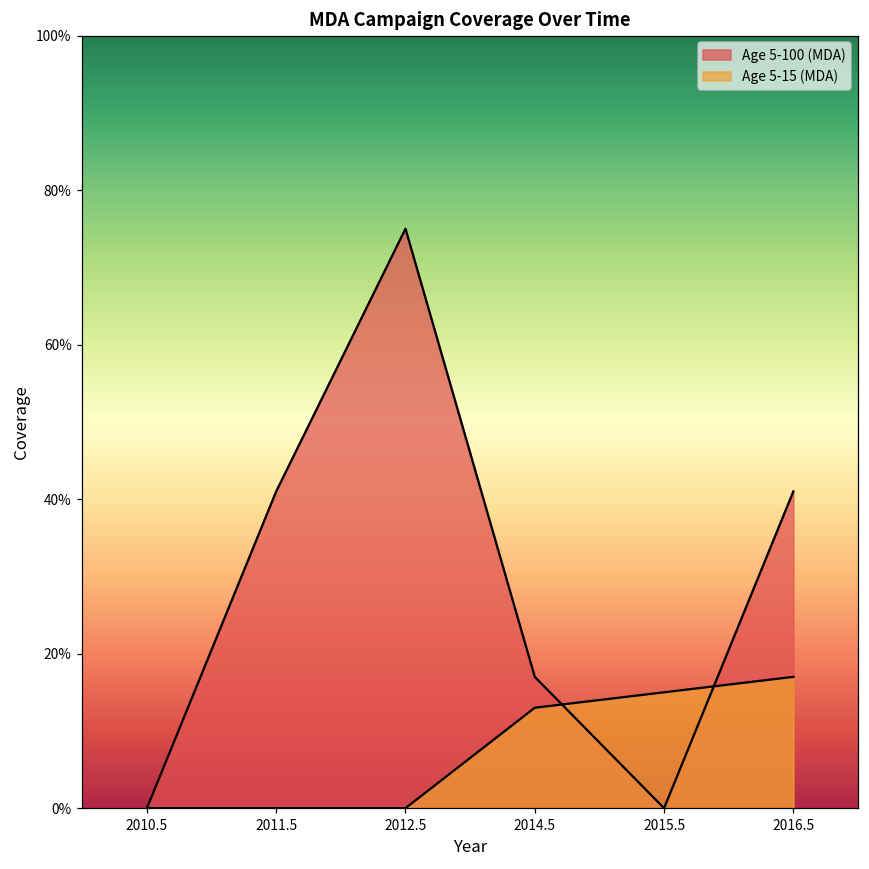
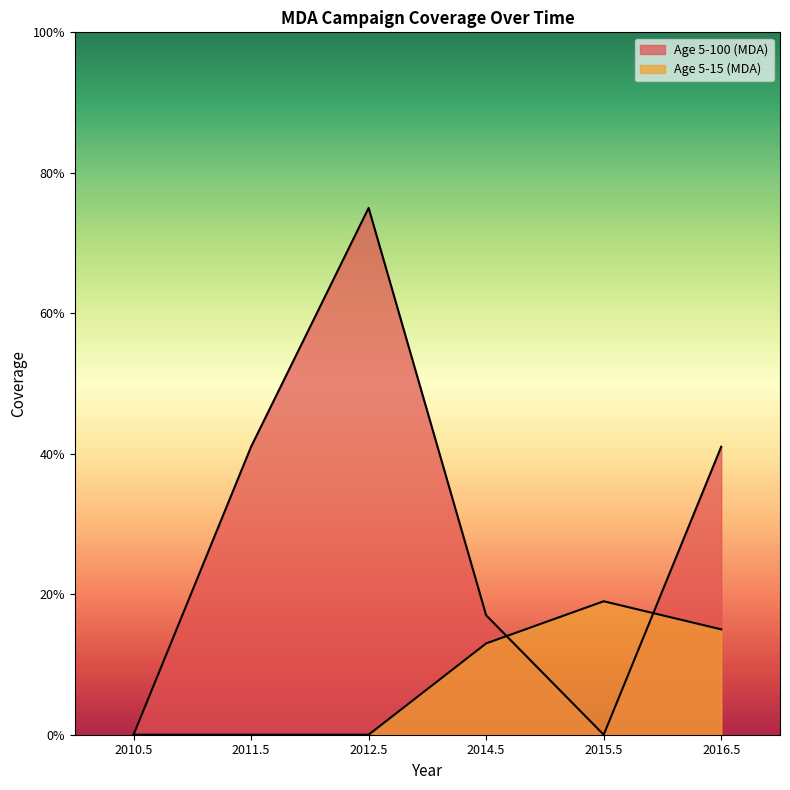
Age 5-15 (MDA), 2015.5: 15% -> 19%
Age 5-15 (MDA), 2016.5: 17% -> 15%
